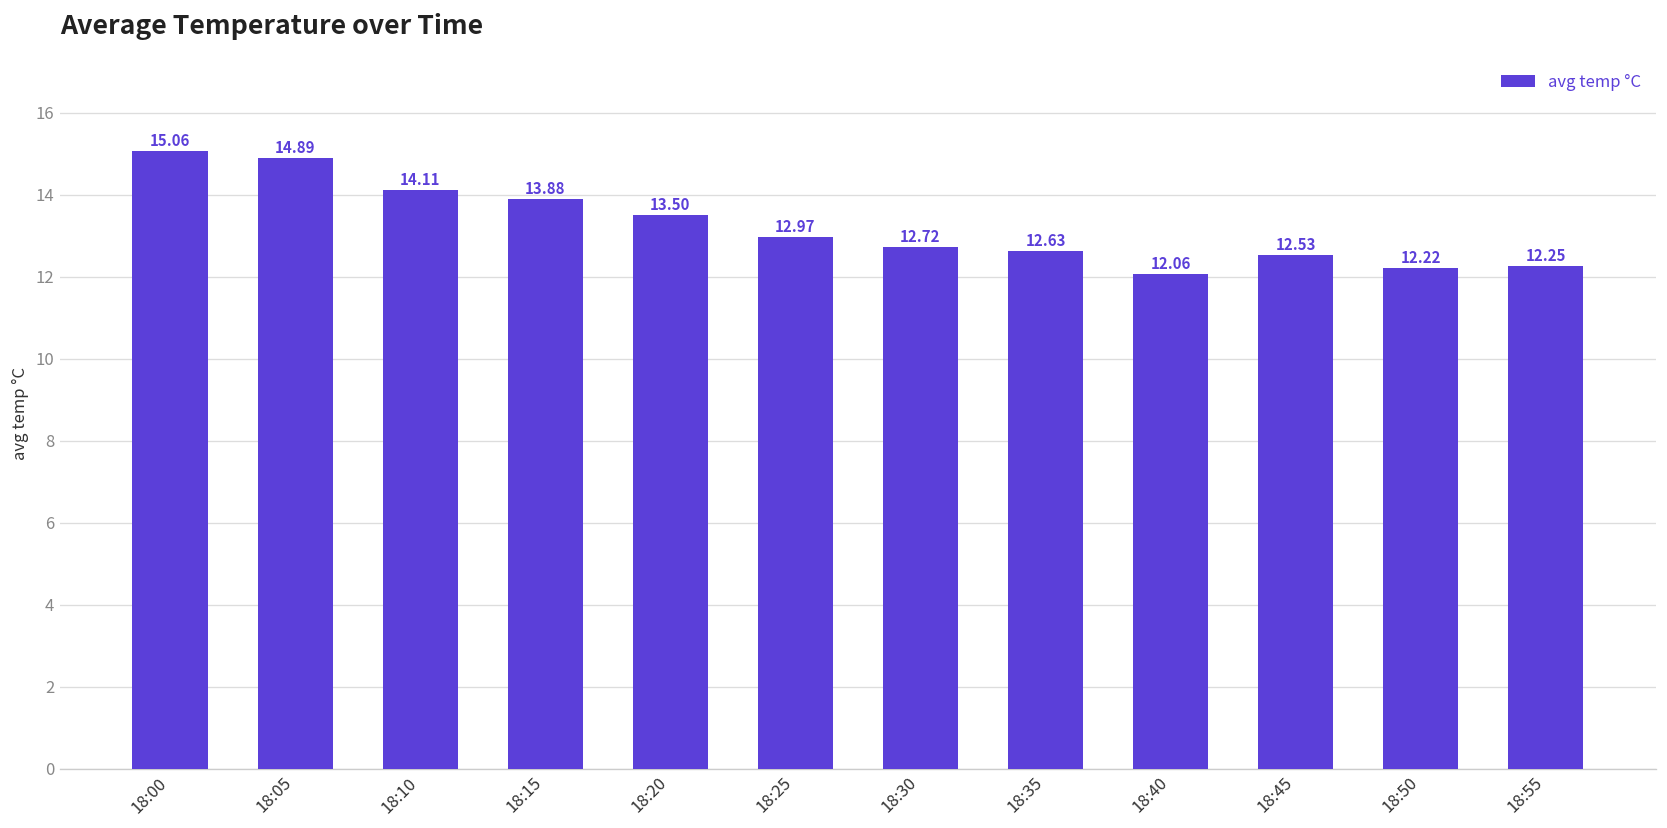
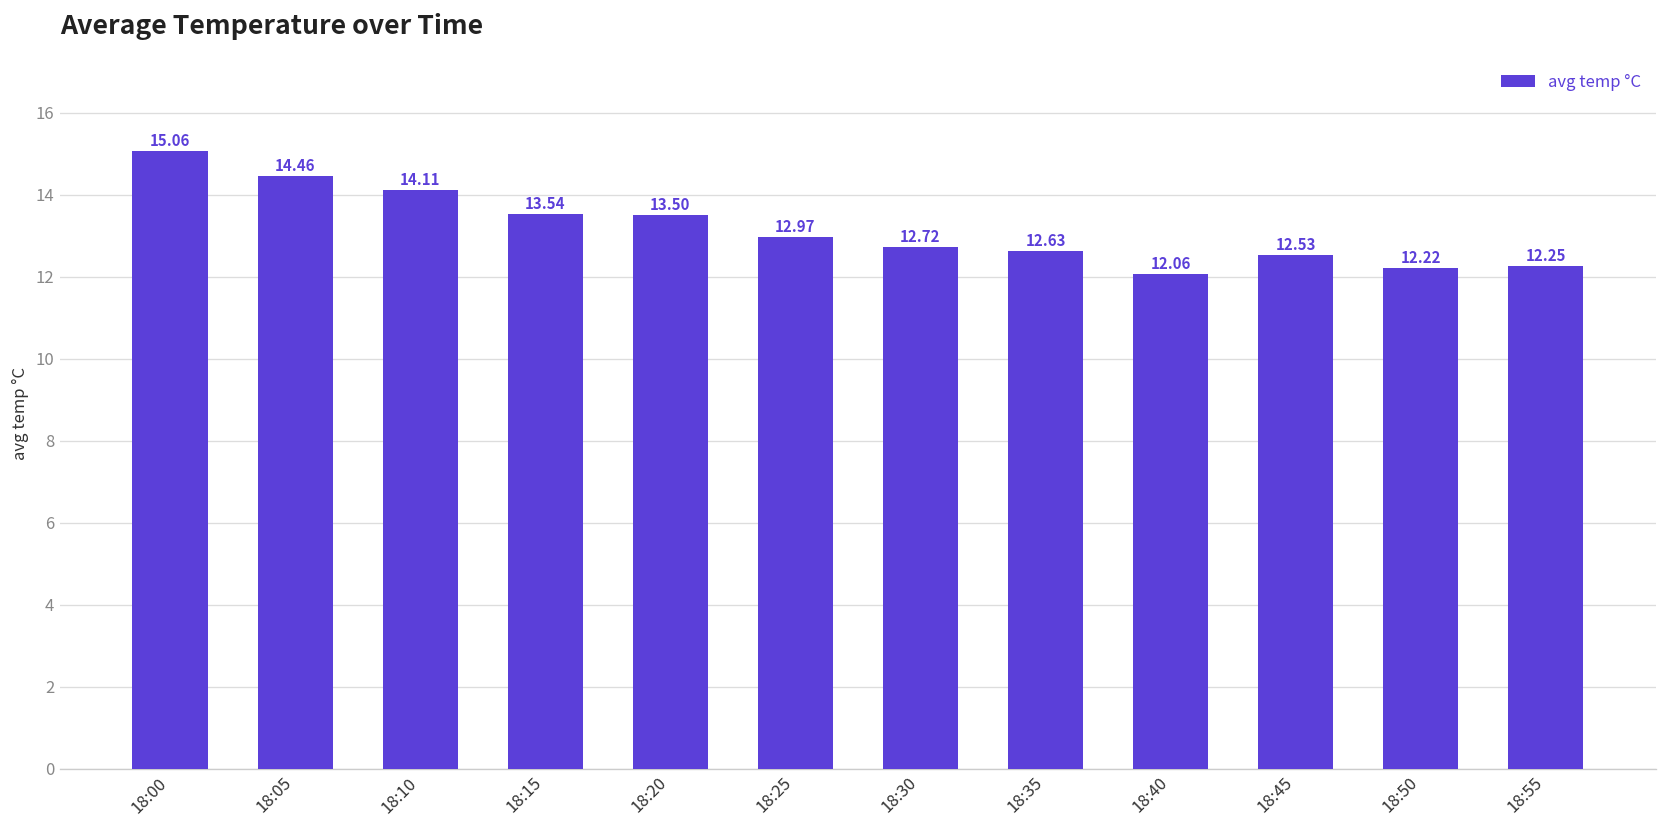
18:05: 14.89 -> 14.46
18:15: 13.88 -> 13.54
